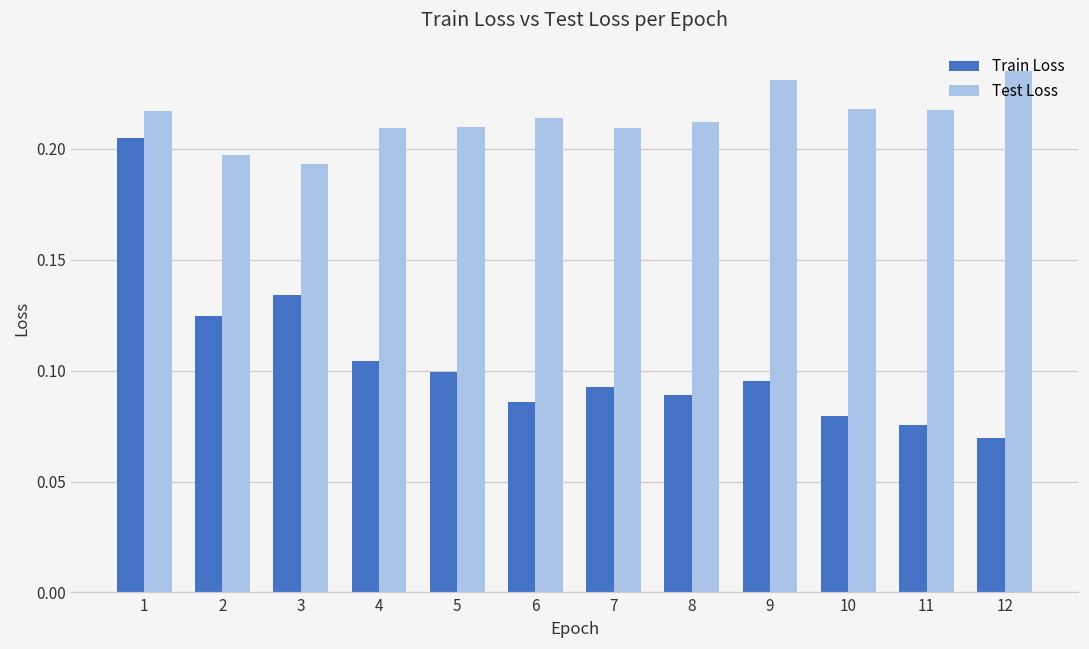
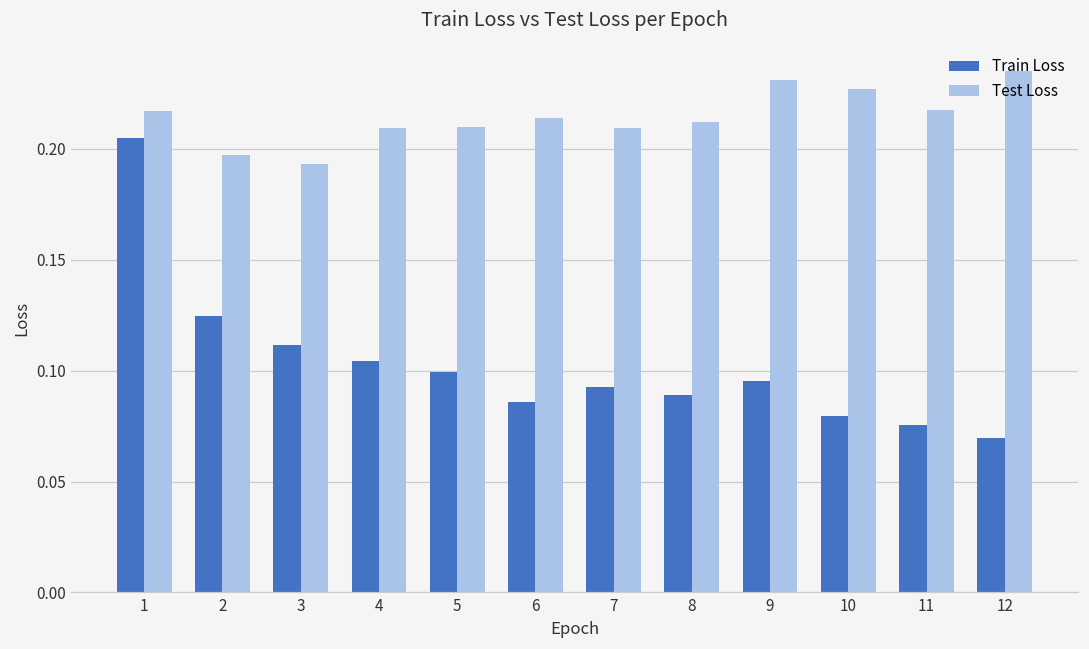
Train Loss, 3: 0.134 -> 0.112
Test Loss, 10: 0.218 -> 0.227
